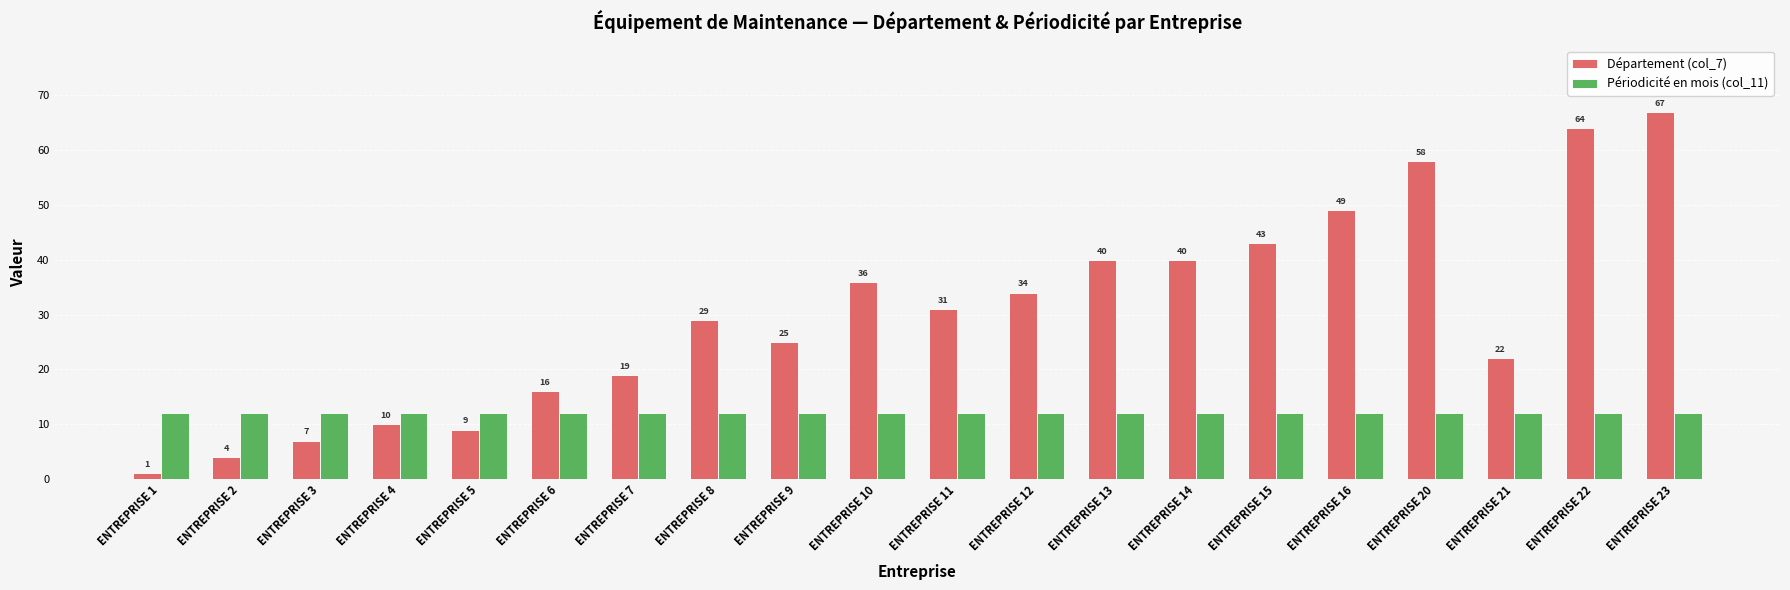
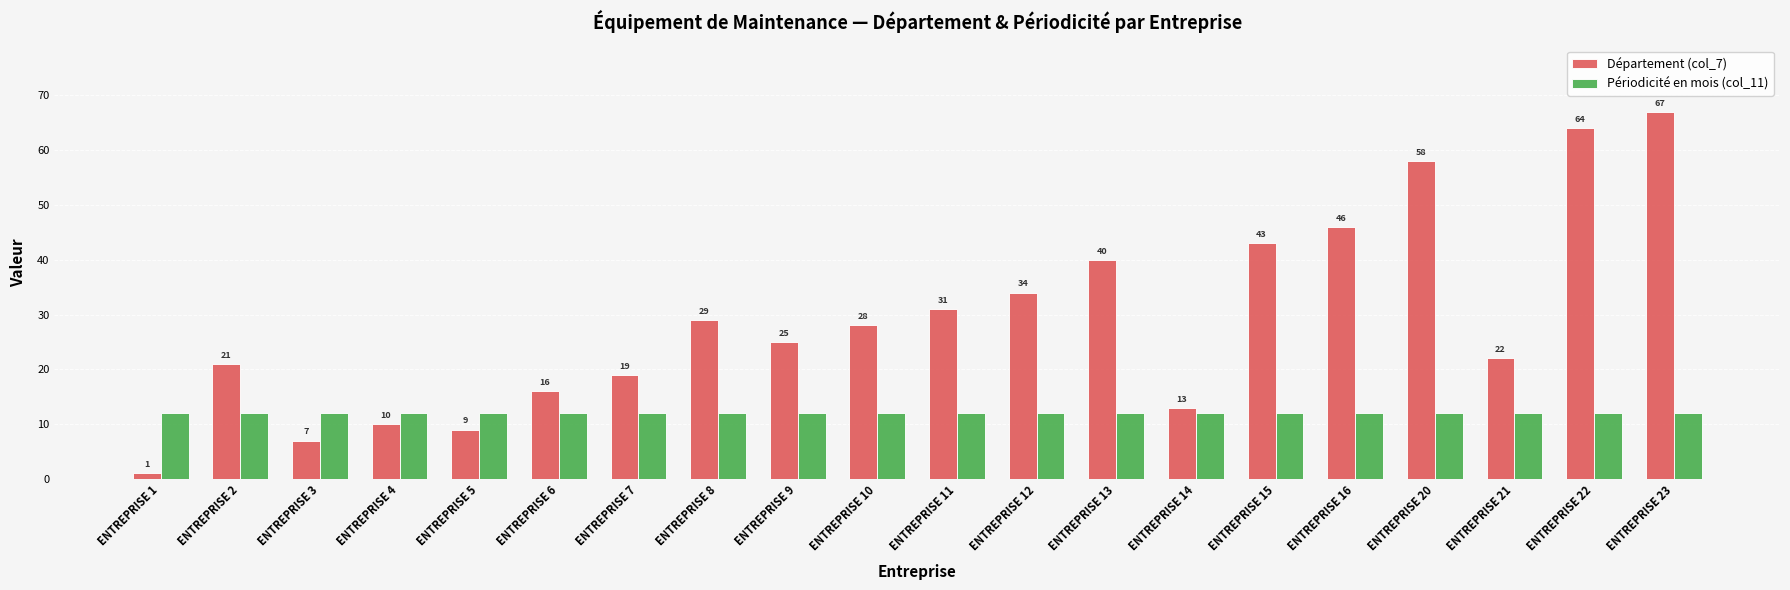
Département (col_7), ENTREPRISE 2: 4 -> 21
Département (col_7), ENTREPRISE 10: 36 -> 28
Département (col_7), ENTREPRISE 14: 40 -> 13
Département (col_7), ENTREPRISE 16: 49 -> 46
